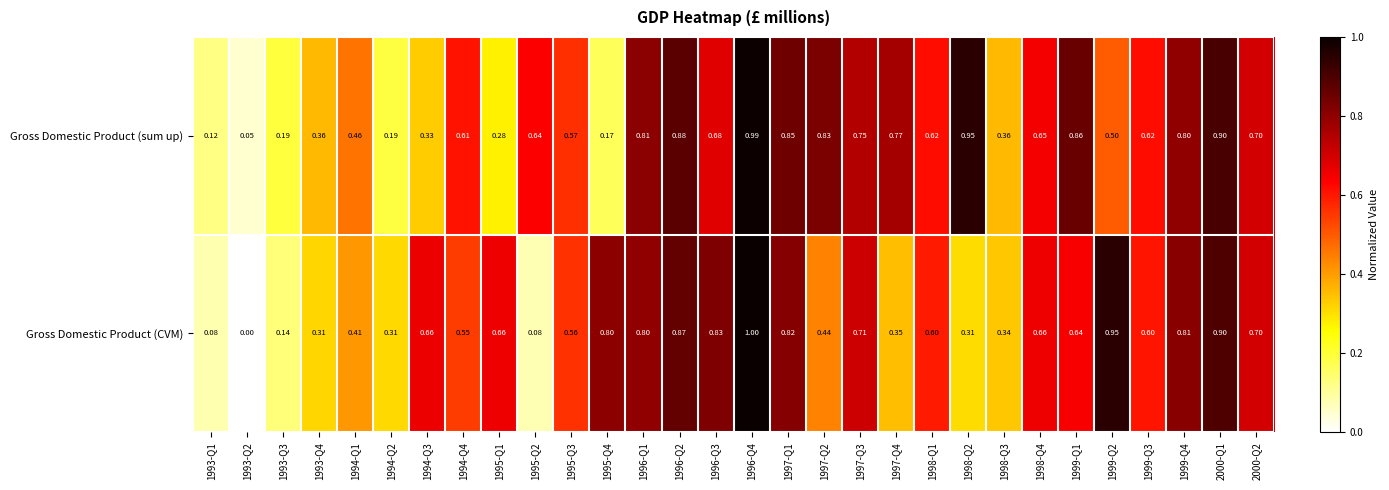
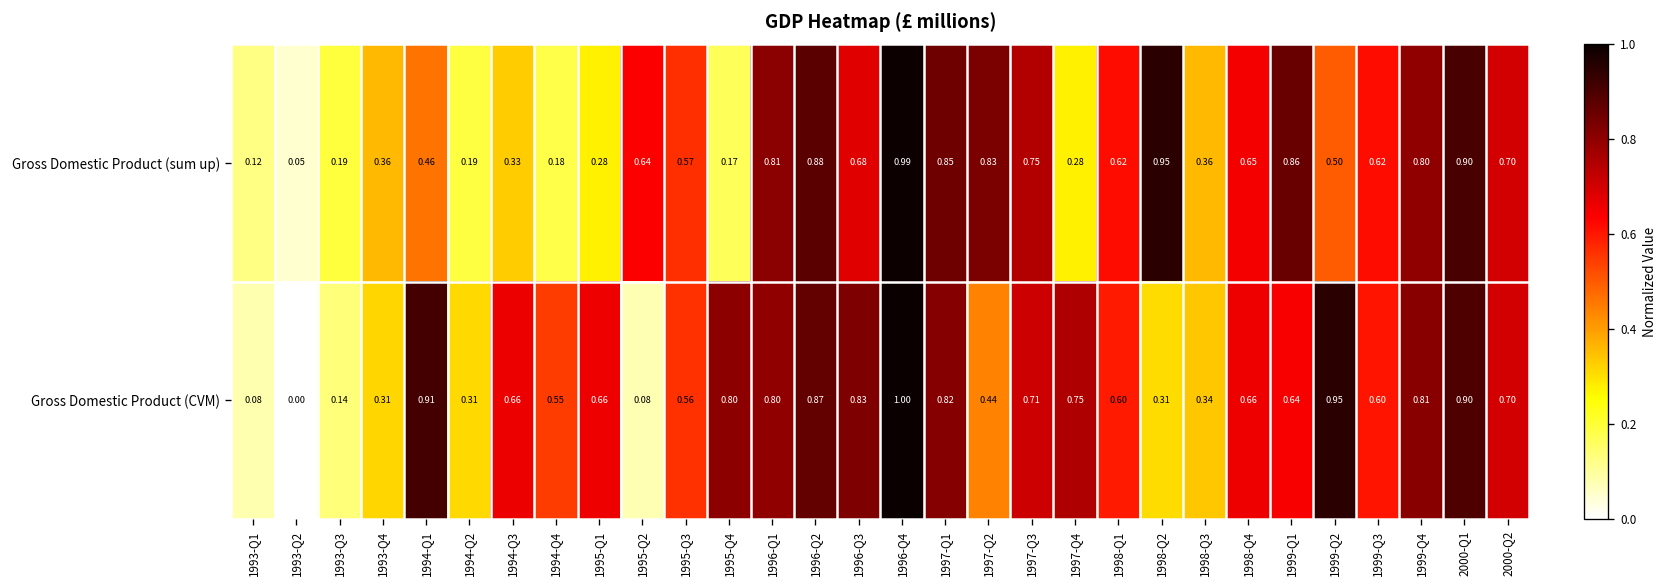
Gross Domestic Product (sum up), 1994-Q4: 0.61 -> 0.18
Gross Domestic Product (sum up), 1997-Q4: 0.77 -> 0.28
Gross Domestic Product (CVM), 1994-Q1: 0.41 -> 0.91
Gross Domestic Product (CVM), 1997-Q4: 0.35 -> 0.75
